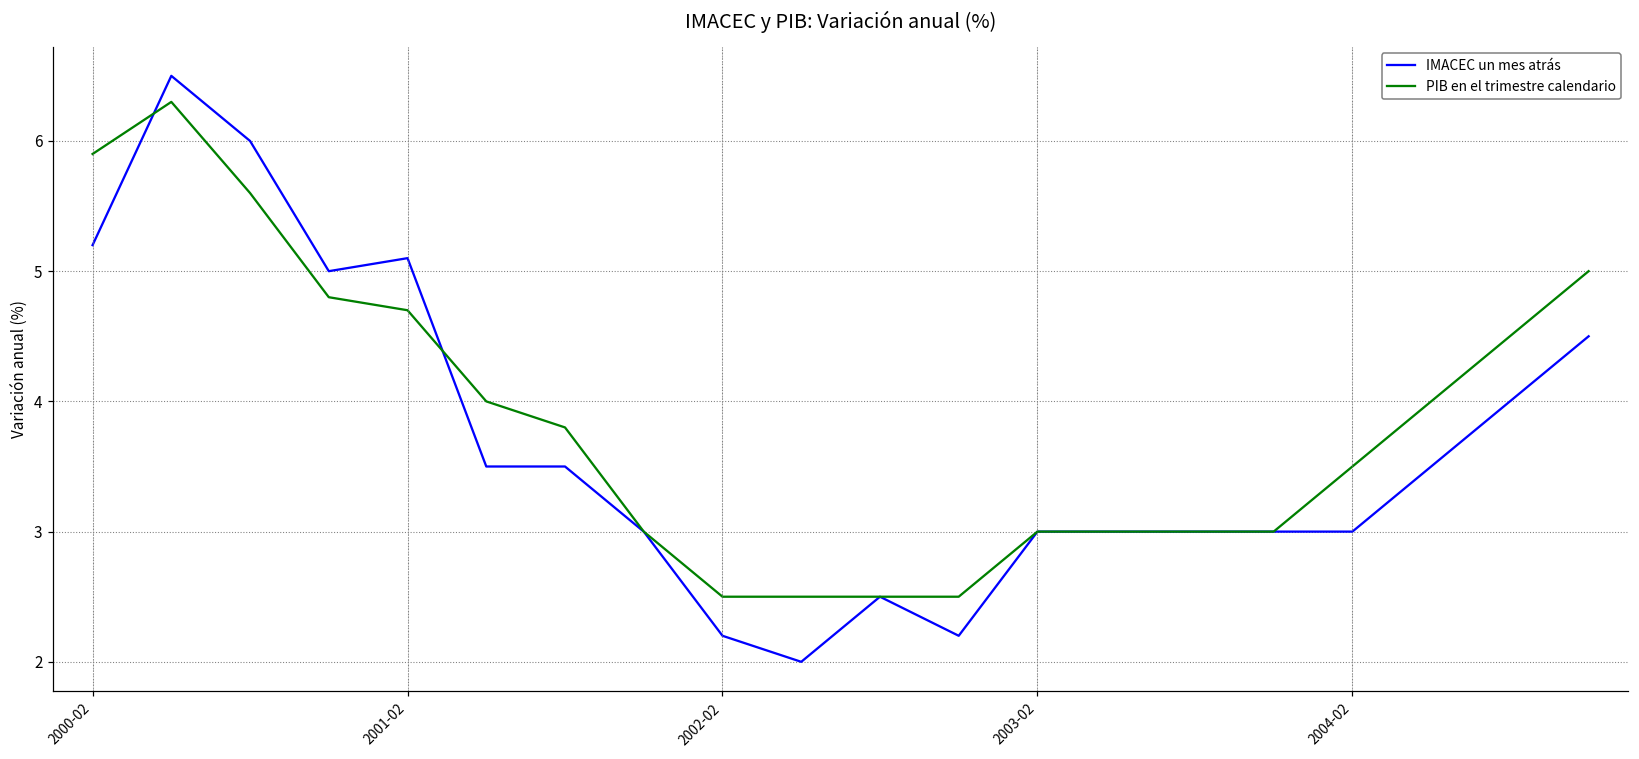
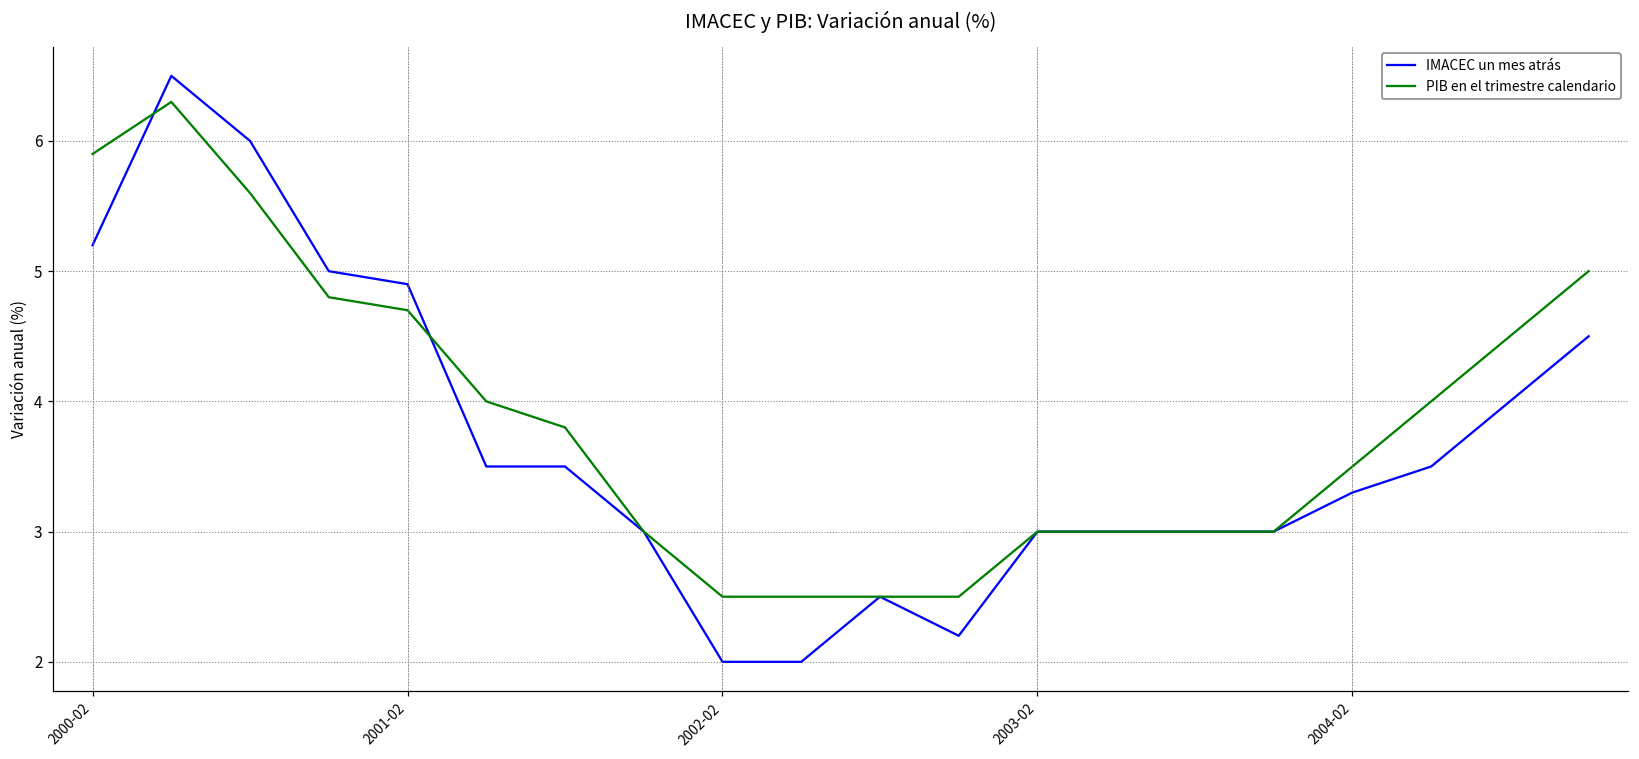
IMACEC un mes atrás, 2001-02: 5.1 -> 4.9
IMACEC un mes atrás, 2002-02: 2.2 -> 2.0
IMACEC un mes atrás, 2004-02: 3.0 -> 3.3
